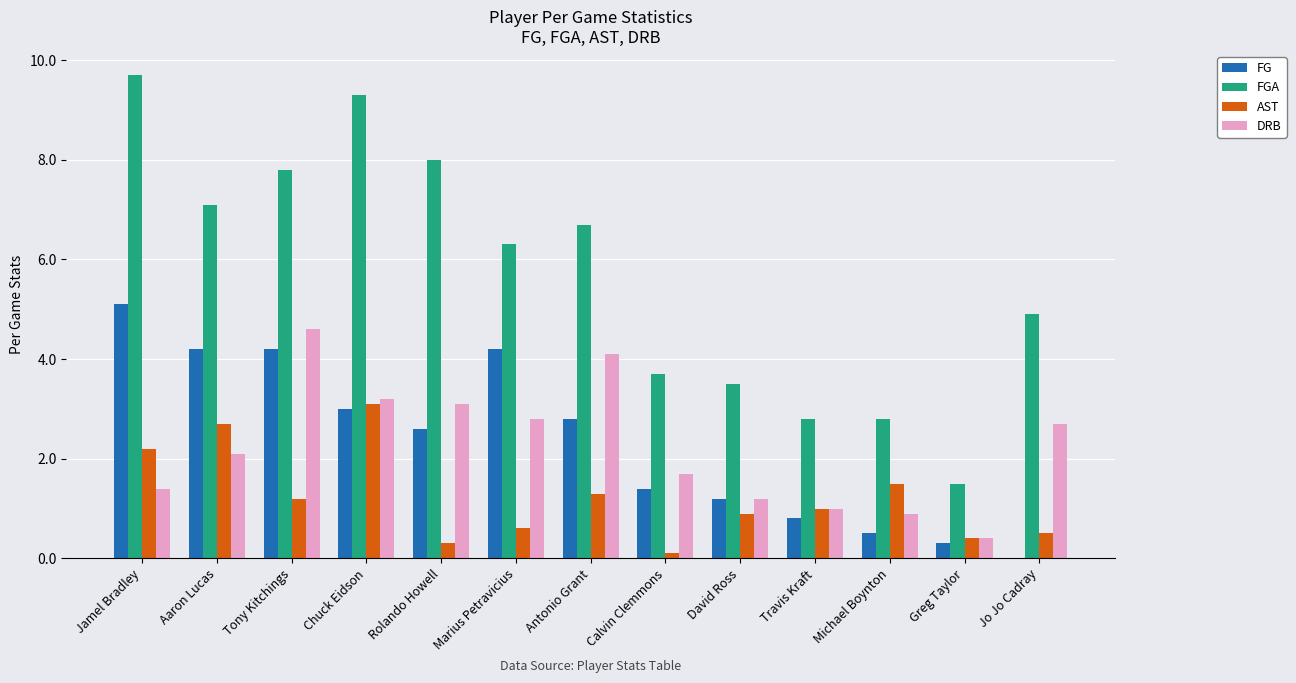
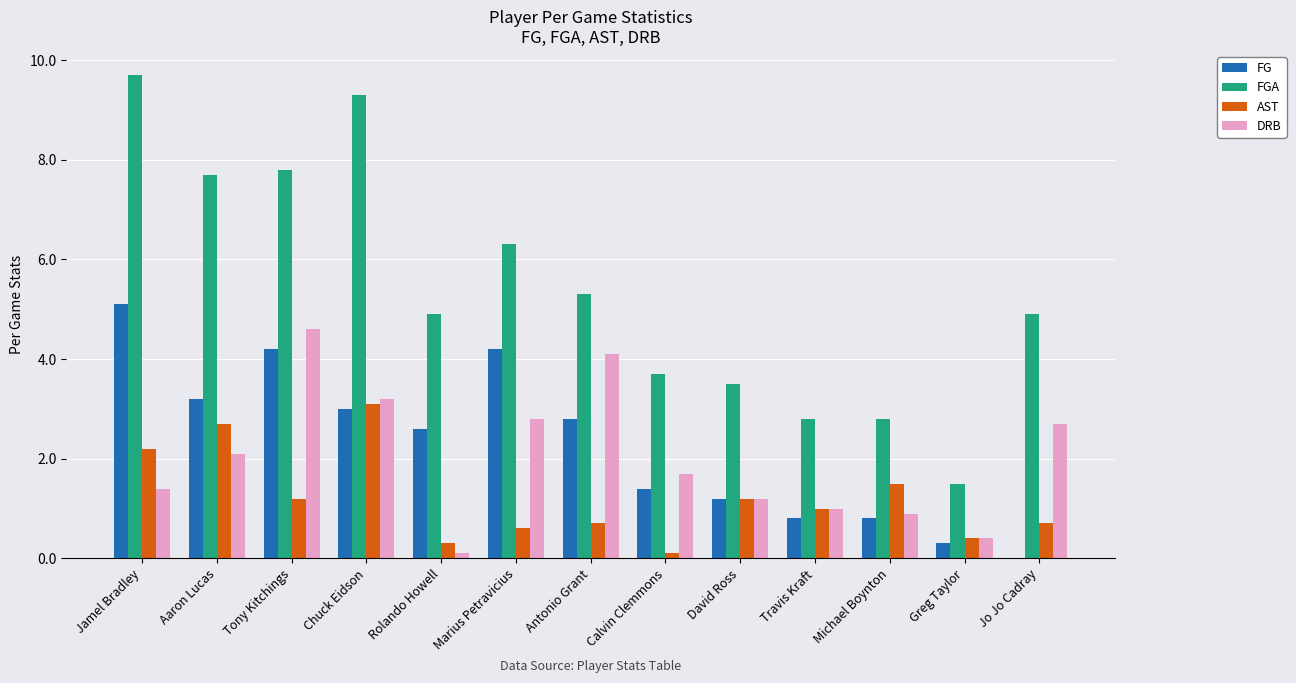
FG, Aaron Lucas: 4.2 -> 3.2
FGA, Aaron Lucas: 7.1 -> 7.7
FGA, Rolando Howell: 8.0 -> 4.9
DRB, Rolando Howell: 3.1 -> 0.1
FGA, Antonio Grant: 6.7 -> 5.3
AST, Antonio Grant: 1.3 -> 0.7
AST, David Ross: 0.9 -> 1.2
FG, Michael Boynton: 0.5 -> 0.8
AST, Jo Jo Cadray: 0.5 -> 0.7
